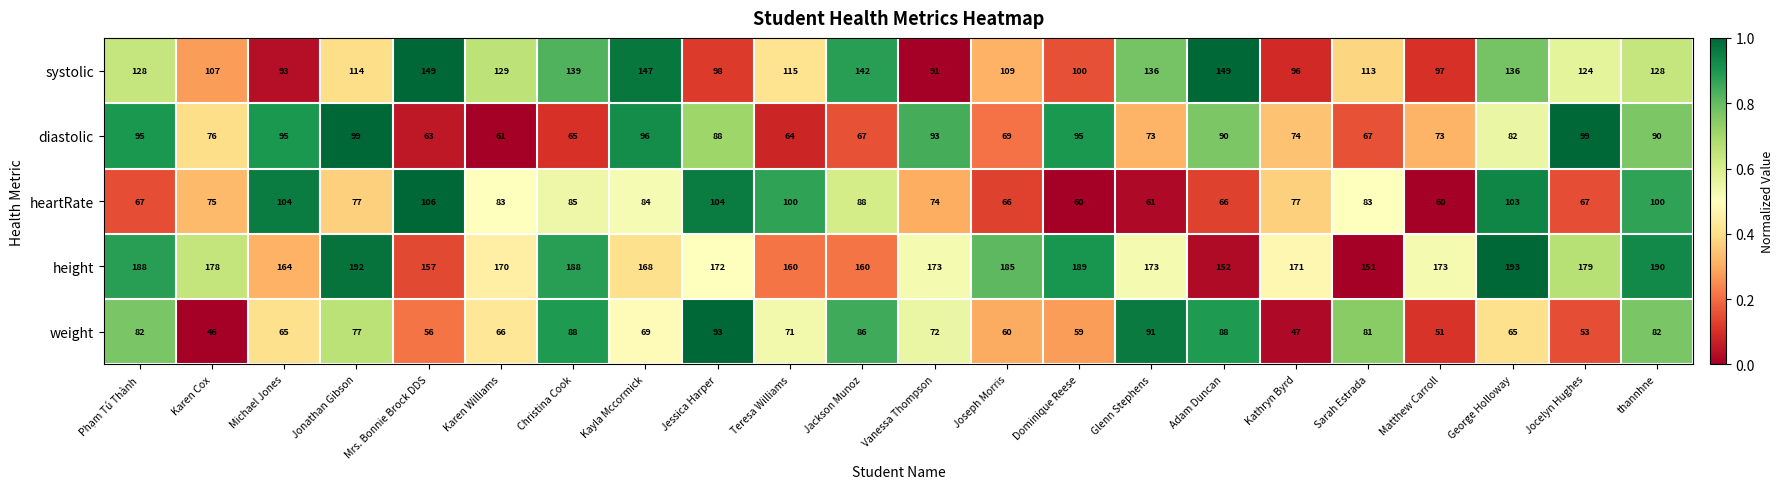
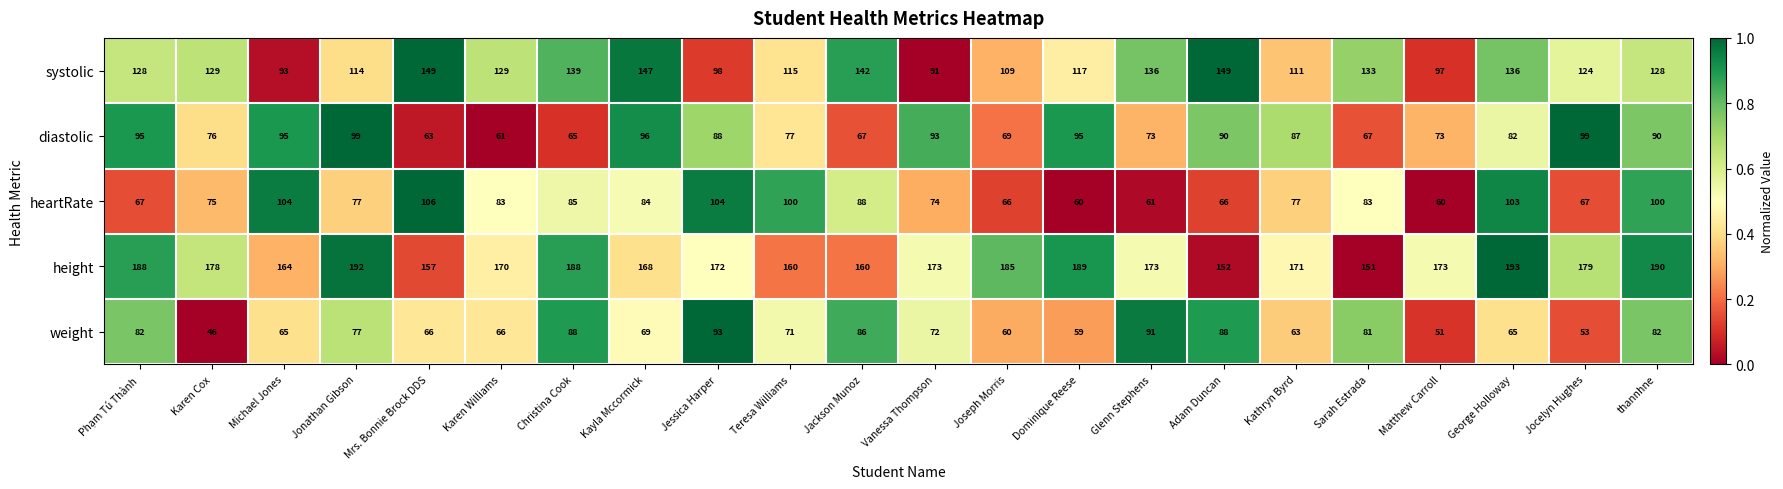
systolic, Karen Cox: 107 -> 129
systolic, Dominique Reese: 100 -> 117
systolic, Kathryn Byrd: 96 -> 111
systolic, Sarah Estrada: 113 -> 133
diastolic, Teresa Williams: 64 -> 77
diastolic, Kathryn Byrd: 74 -> 87
weight, Mrs. Bonnie Brock DDS: 56 -> 66
weight, Kathryn Byrd: 47 -> 63
